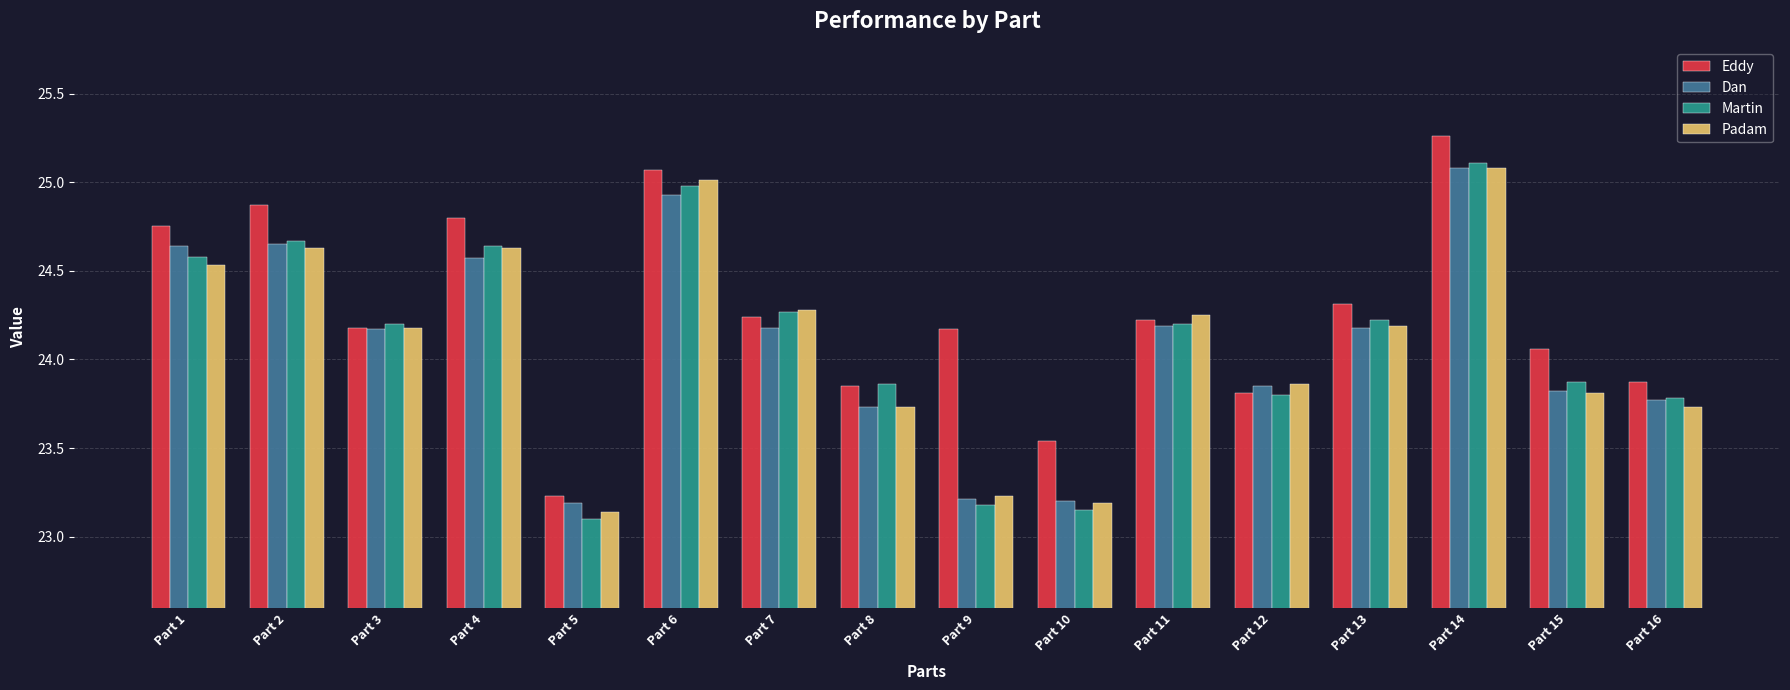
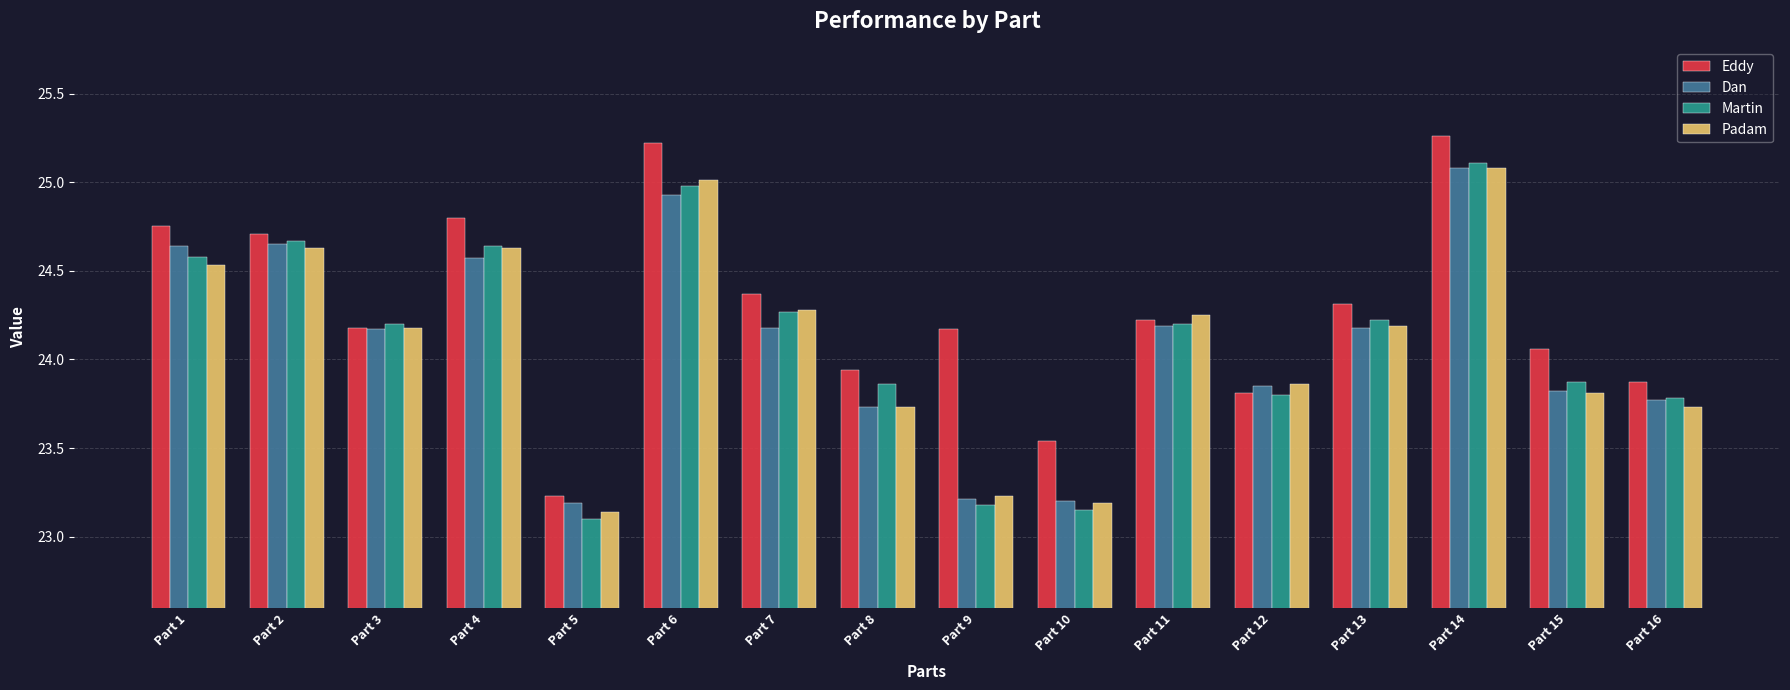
Eddy, Part 2: 24.87 -> 24.71
Eddy, Part 6: 25.07 -> 25.22
Eddy, Part 7: 24.24 -> 24.37
Eddy, Part 8: 23.85 -> 23.94
